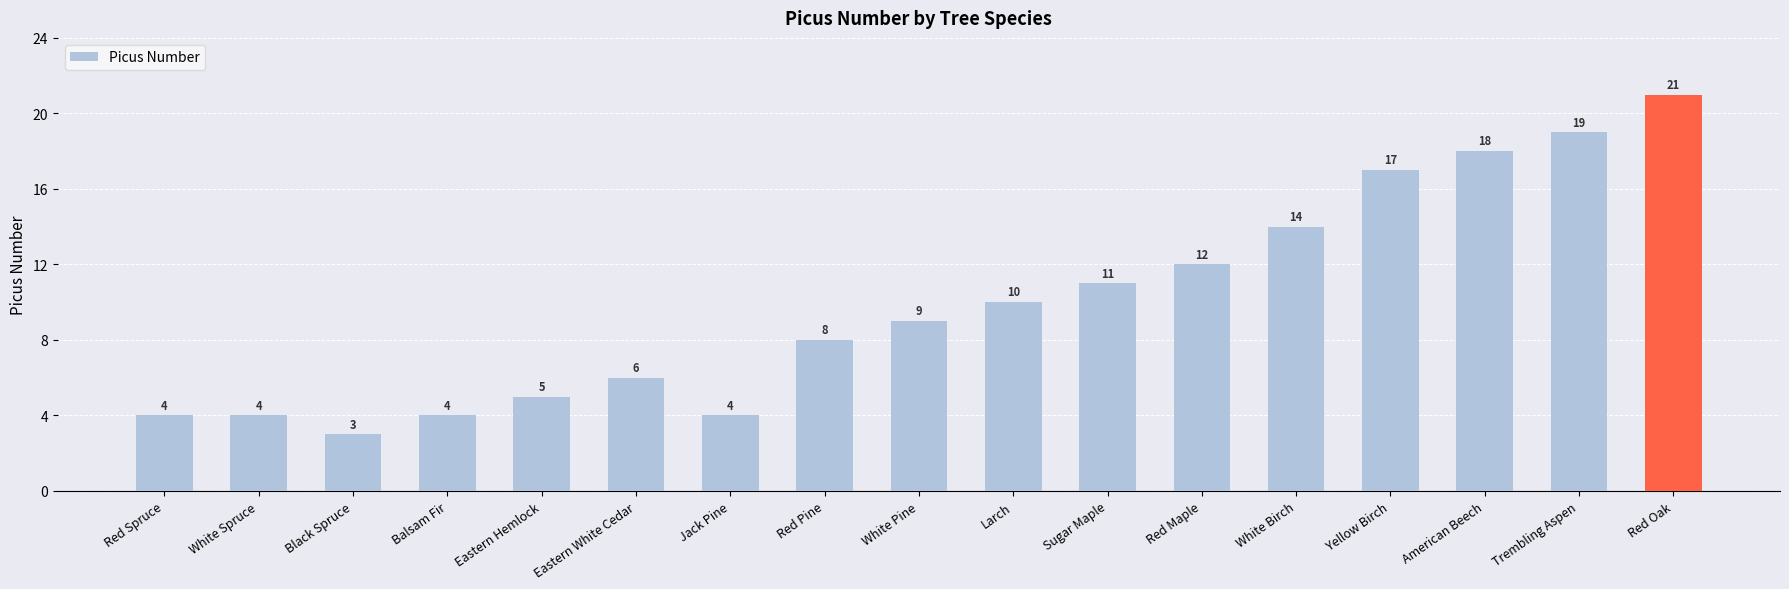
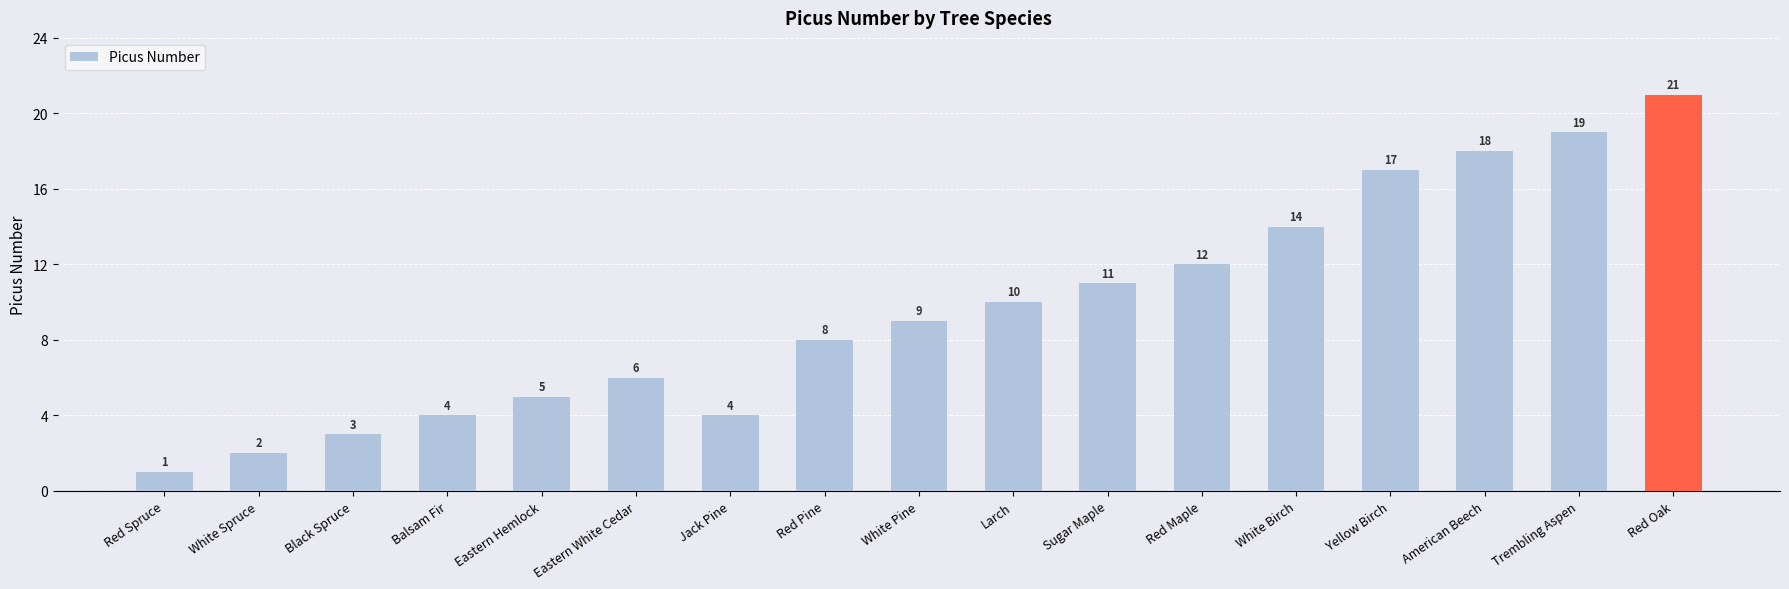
Red Spruce: 4 -> 1
White Spruce: 4 -> 2
